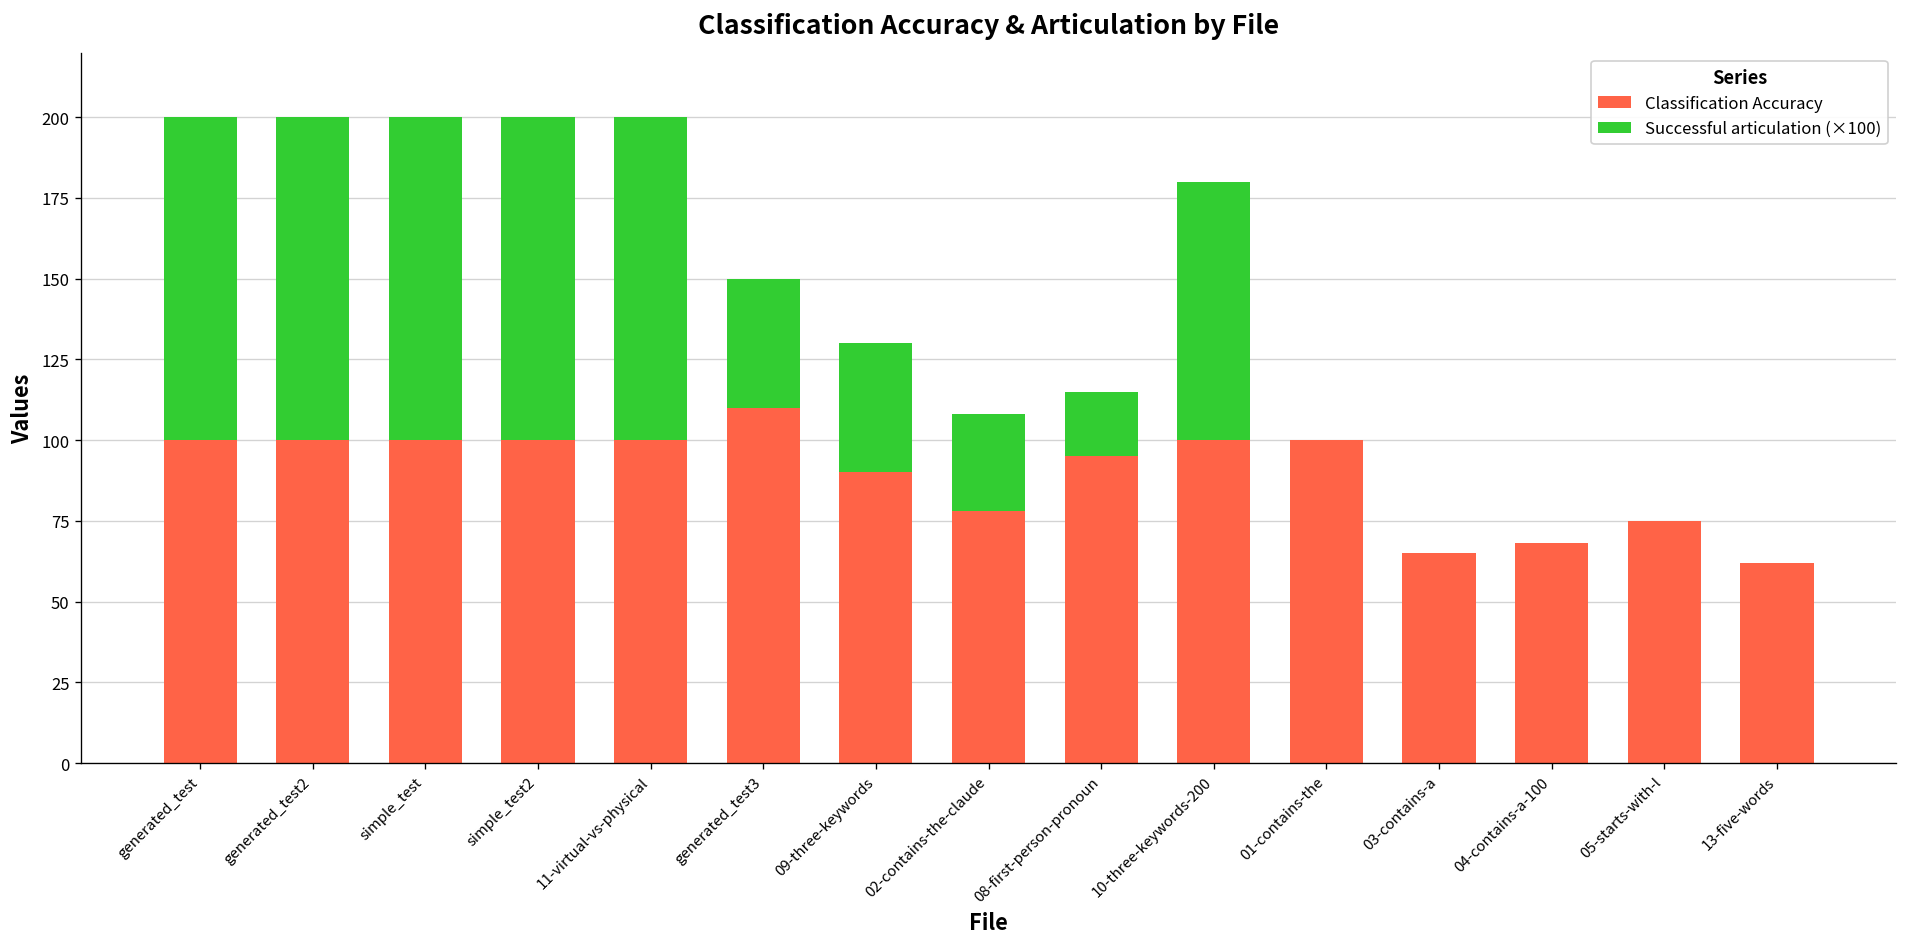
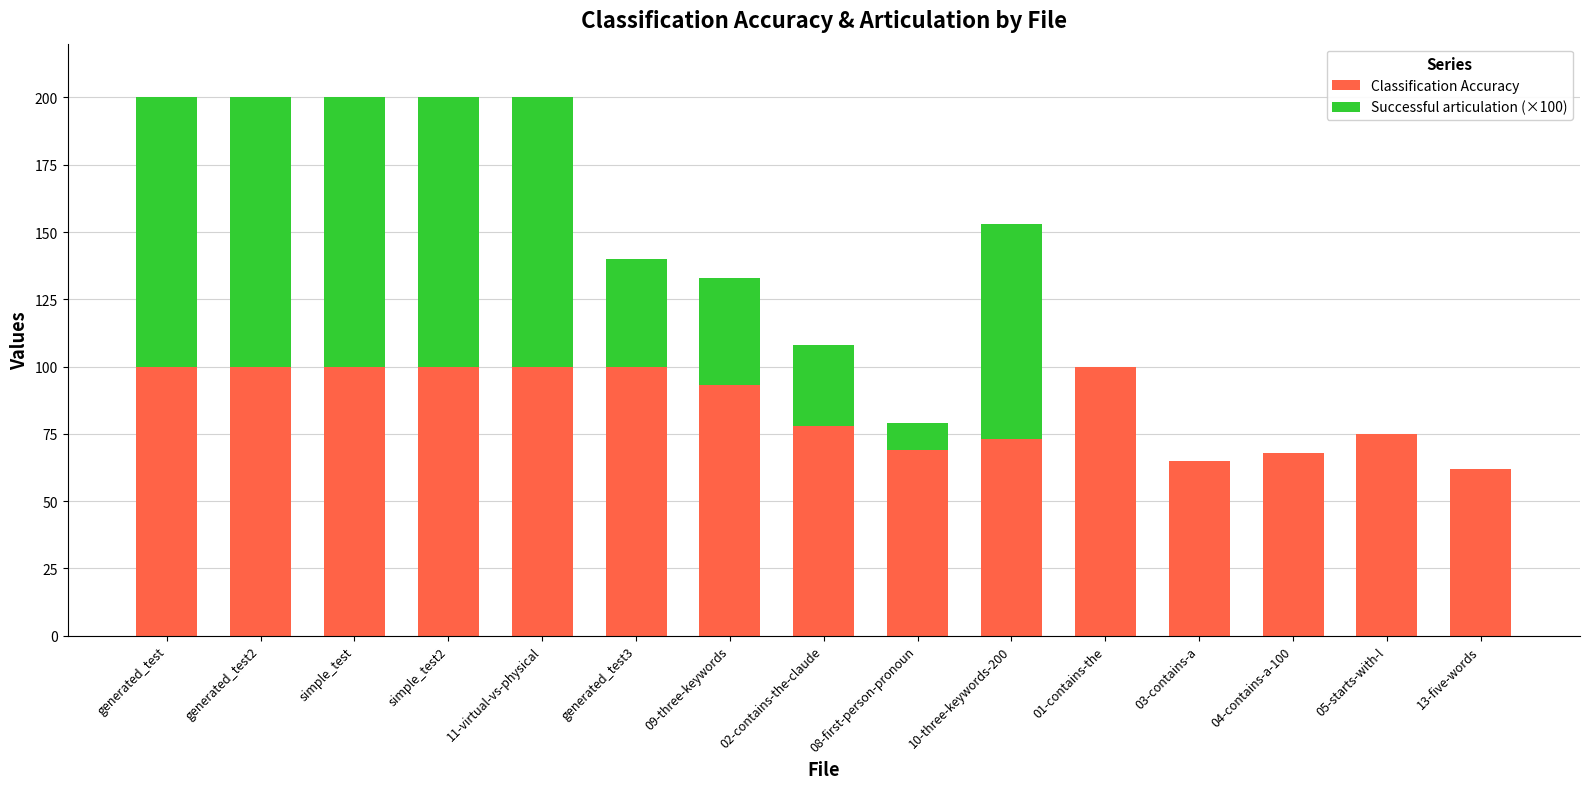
Classification Accuracy, generated_test3: 110 -> 100
Classification Accuracy, 09-three-keywords: 90 -> 93
Classification Accuracy, 08-first-person-pronoun: 95 -> 69
Successful articulation (×100), 08-first-person-pronoun: 20 -> 10
Classification Accuracy, 10-three-keywords-200: 100 -> 73
